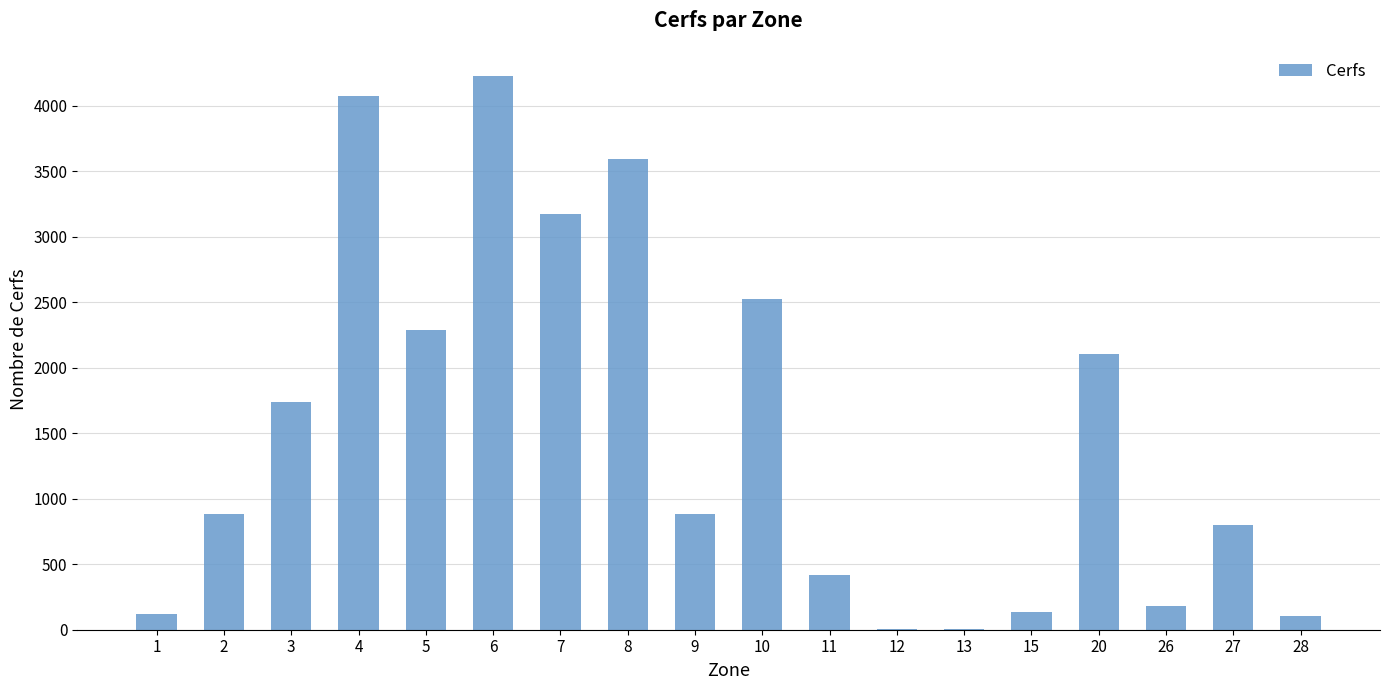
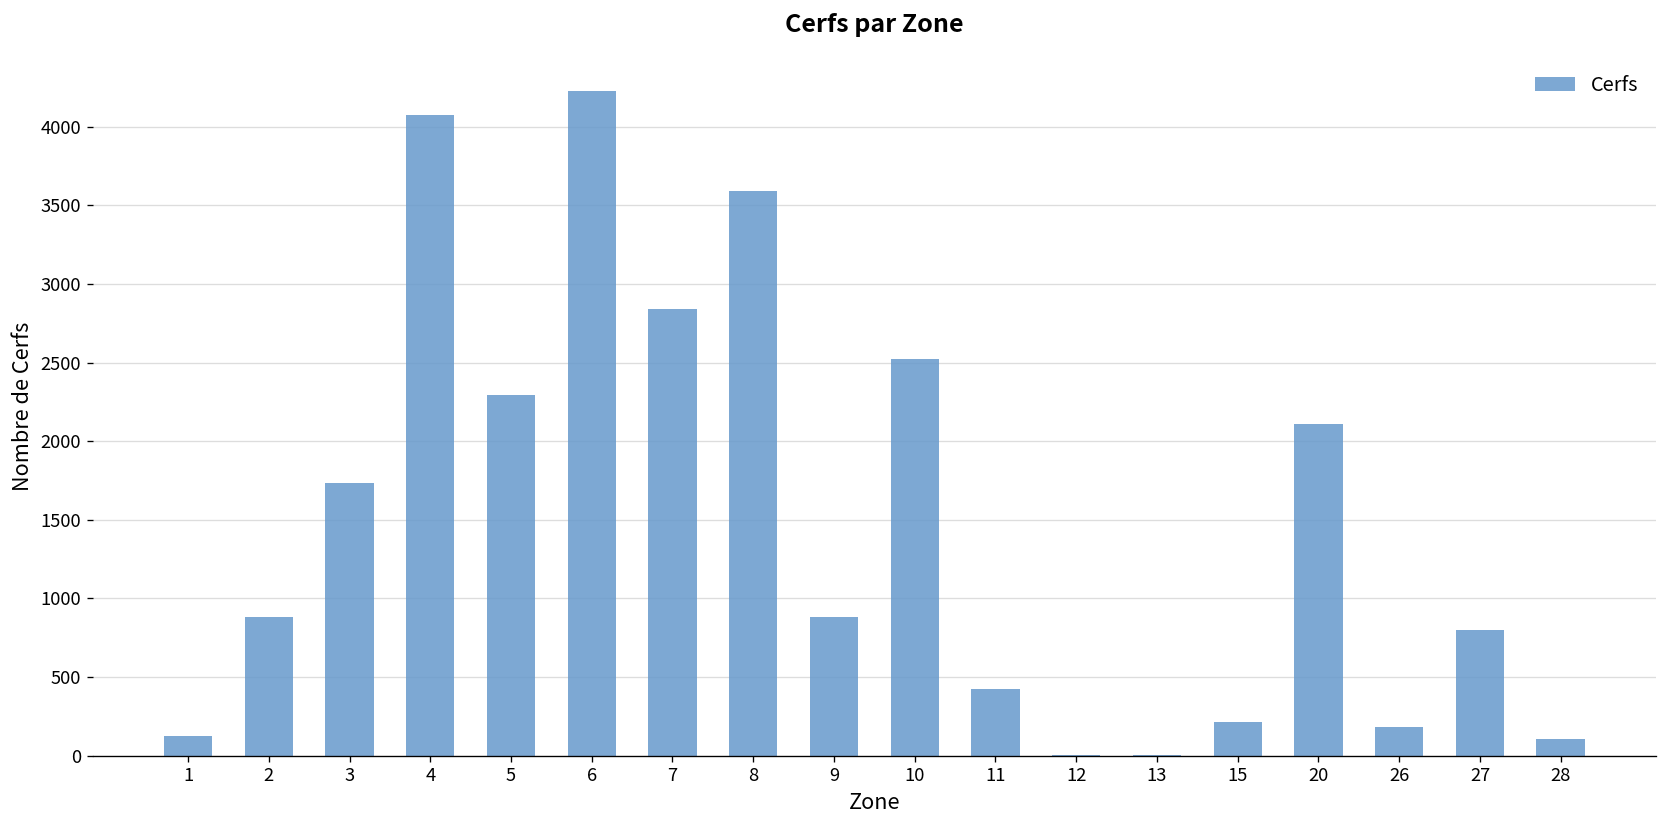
7: 3170 -> 2840
15: 130 -> 220
